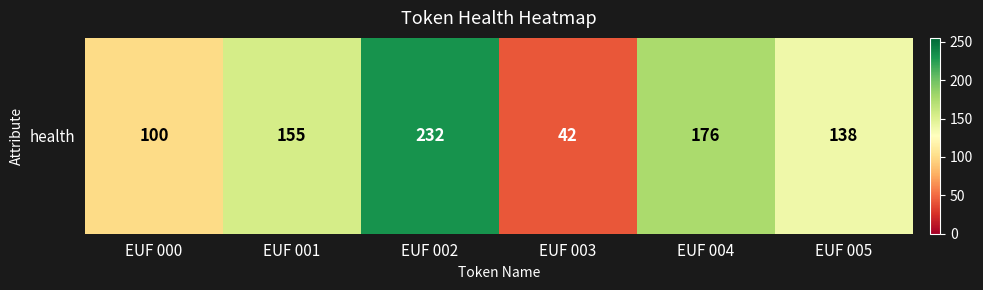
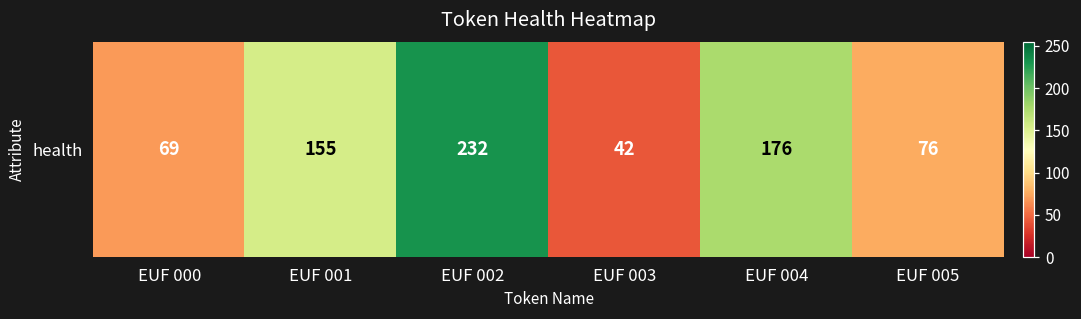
health, EUF 000: 100 -> 69
health, EUF 005: 138 -> 76
